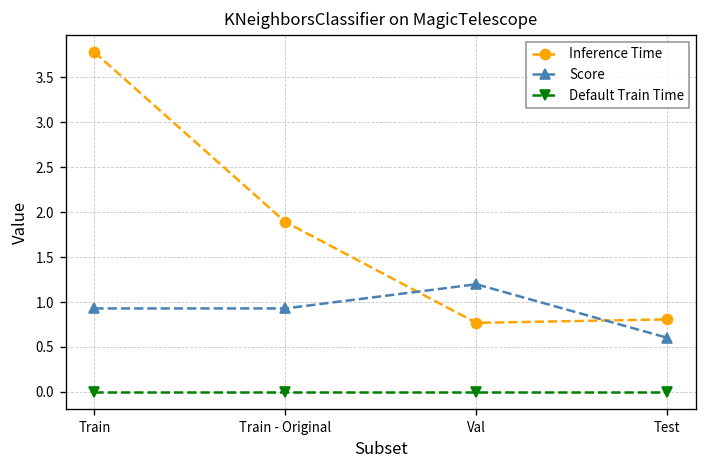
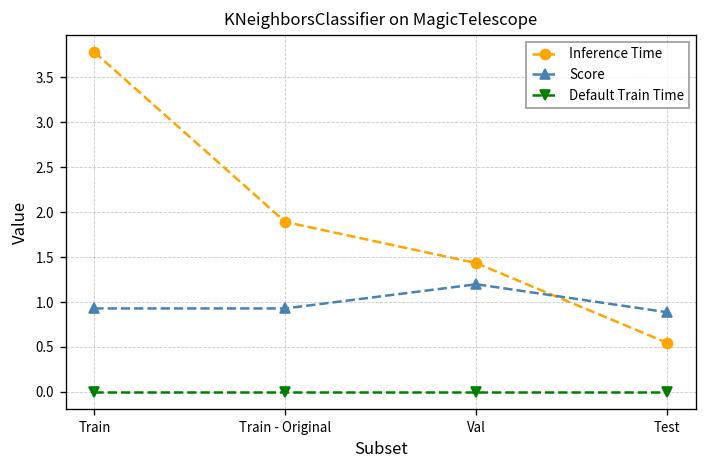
Inference Time, Val: 0.8 -> 1.4
Inference Time, Test: 0.8 -> 0.5
Score, Test: 0.6 -> 0.9
